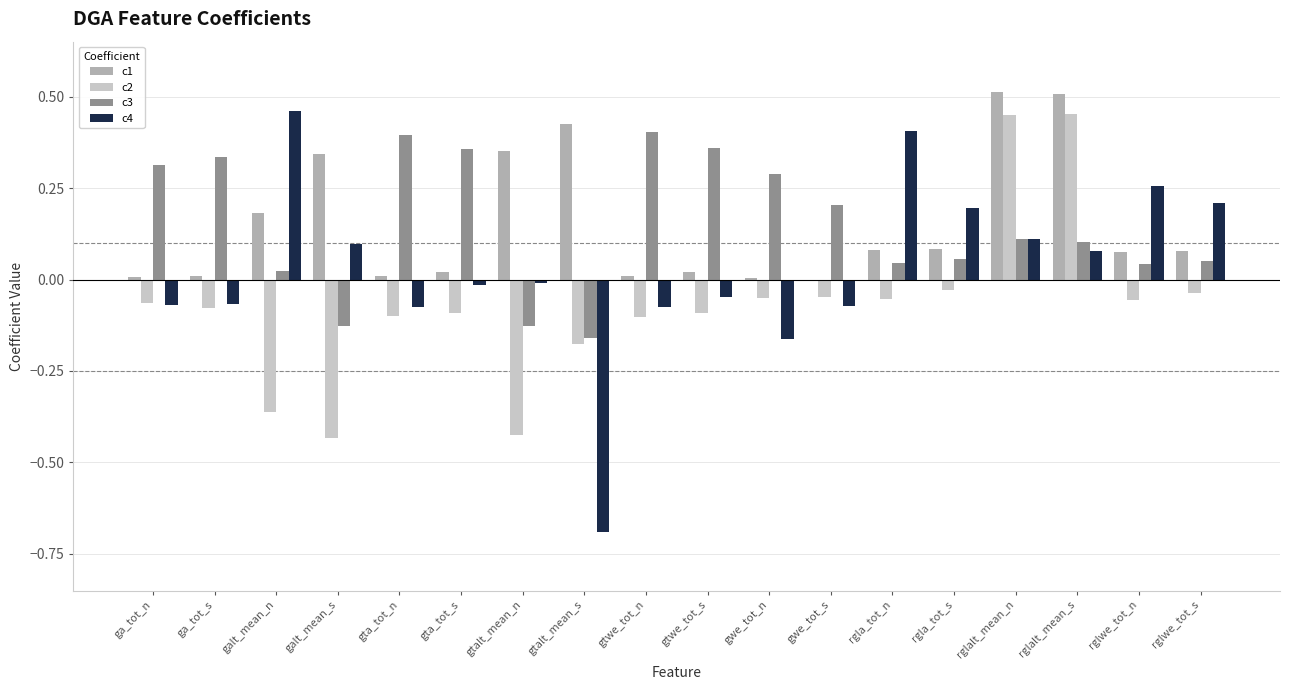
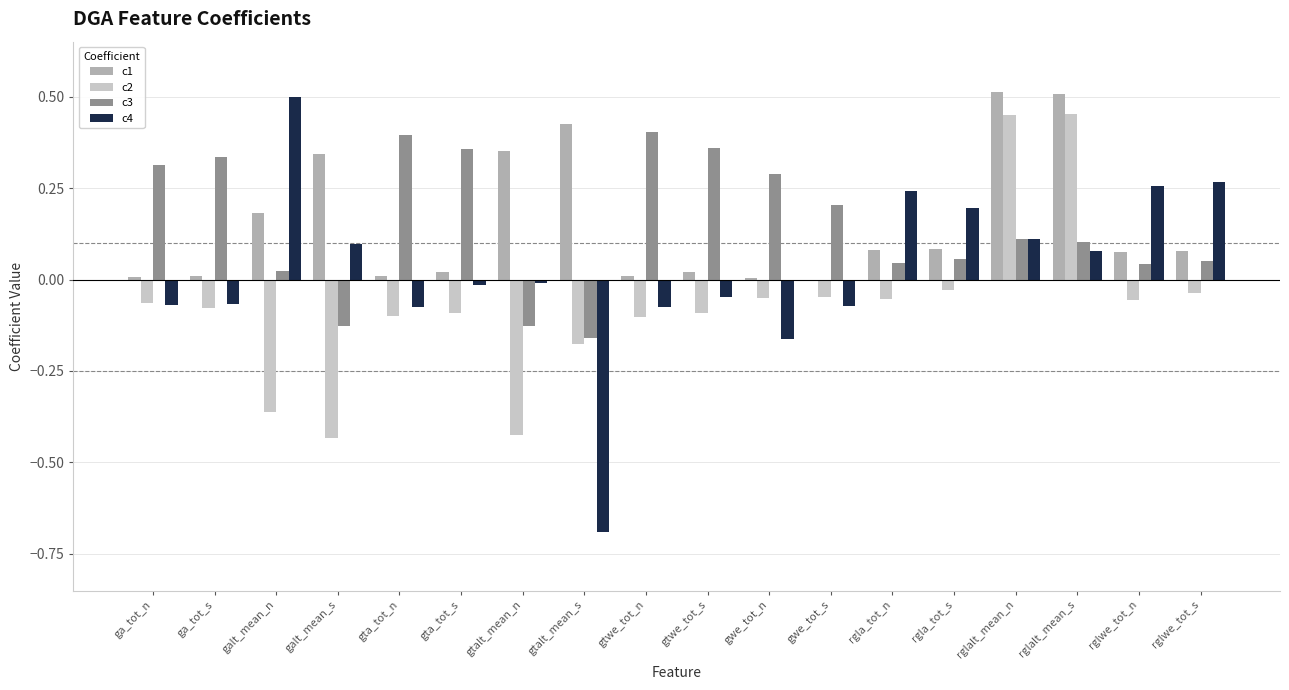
c4, galt_mean_n: 0.46 -> 0.50
c4, rgla_tot_n: 0.41 -> 0.24
c4, rglwe_tot_s: 0.21 -> 0.27
